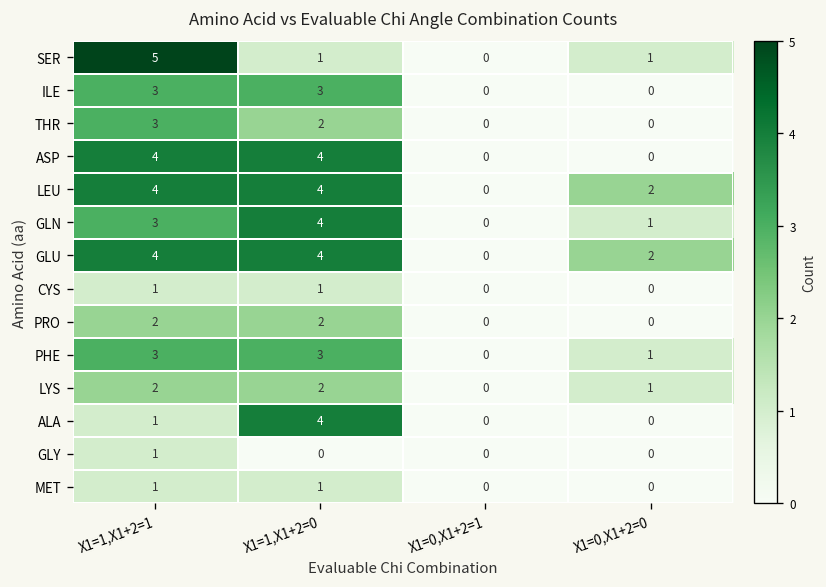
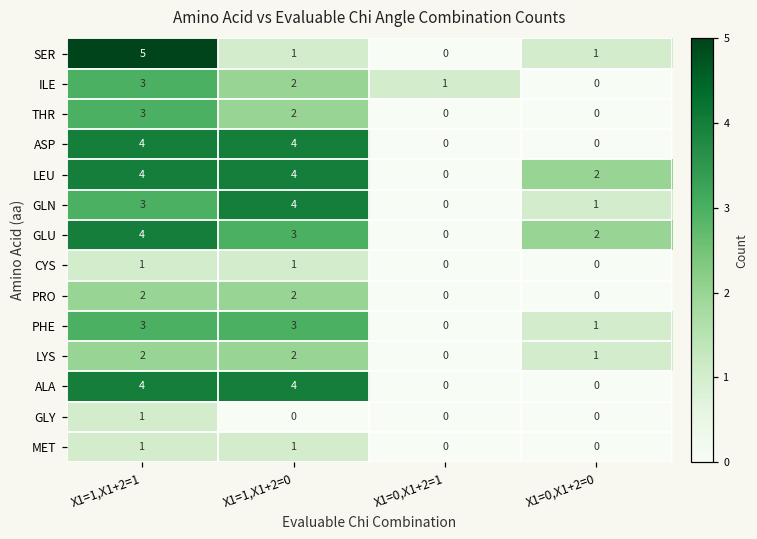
ILE, X1=1,X1+2=0: 3 -> 2
ILE, X1=0,X1+2=1: 0 -> 1
GLU, X1=1,X1+2=0: 4 -> 3
ALA, X1=1,X1+2=1: 1 -> 4
